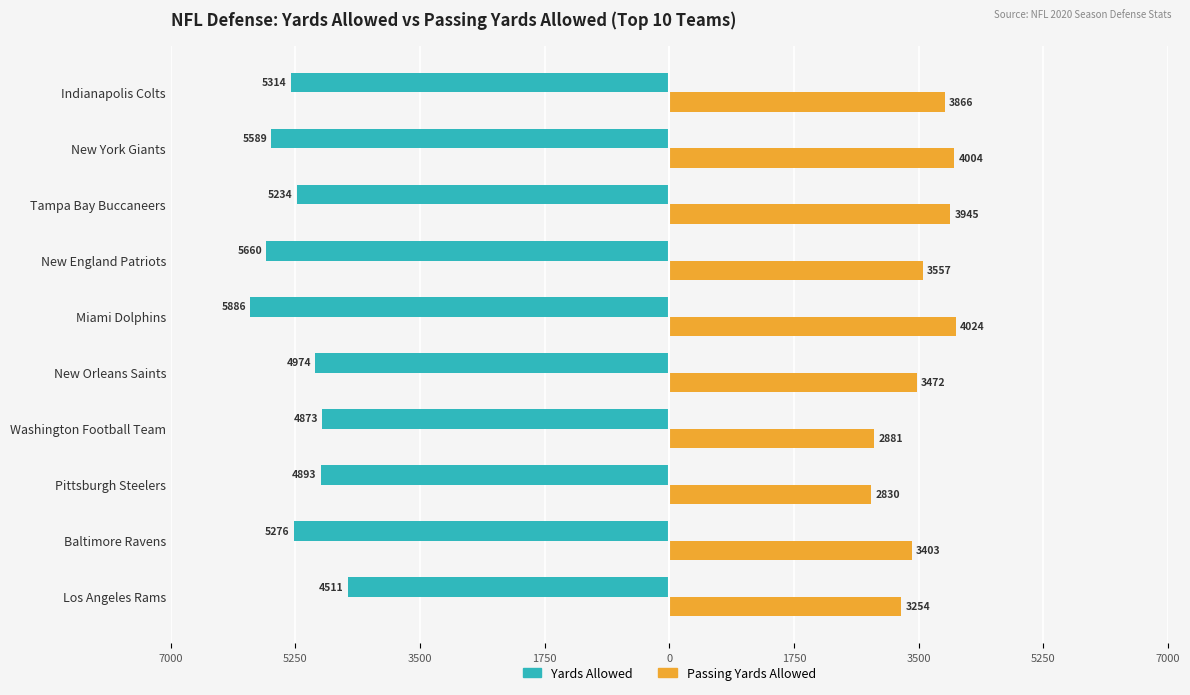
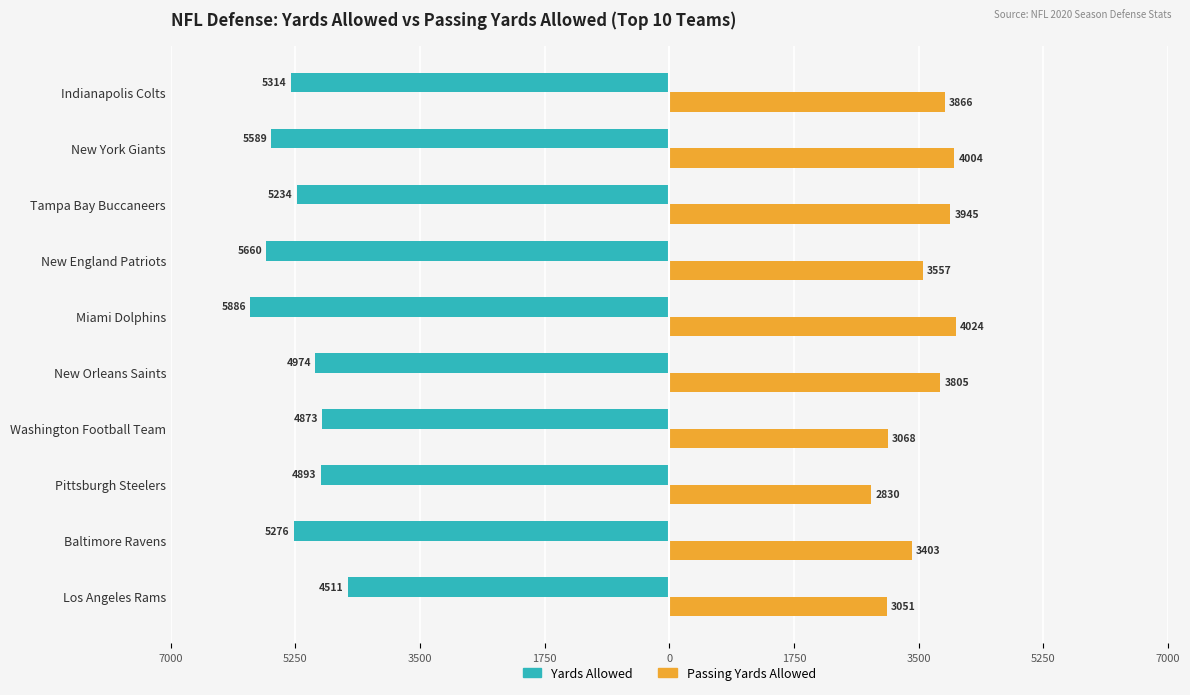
Passing Yards Allowed, New Orleans Saints: 3472 -> 3805
Passing Yards Allowed, Washington Football Team: 2881 -> 3068
Passing Yards Allowed, Los Angeles Rams: 3254 -> 3051
